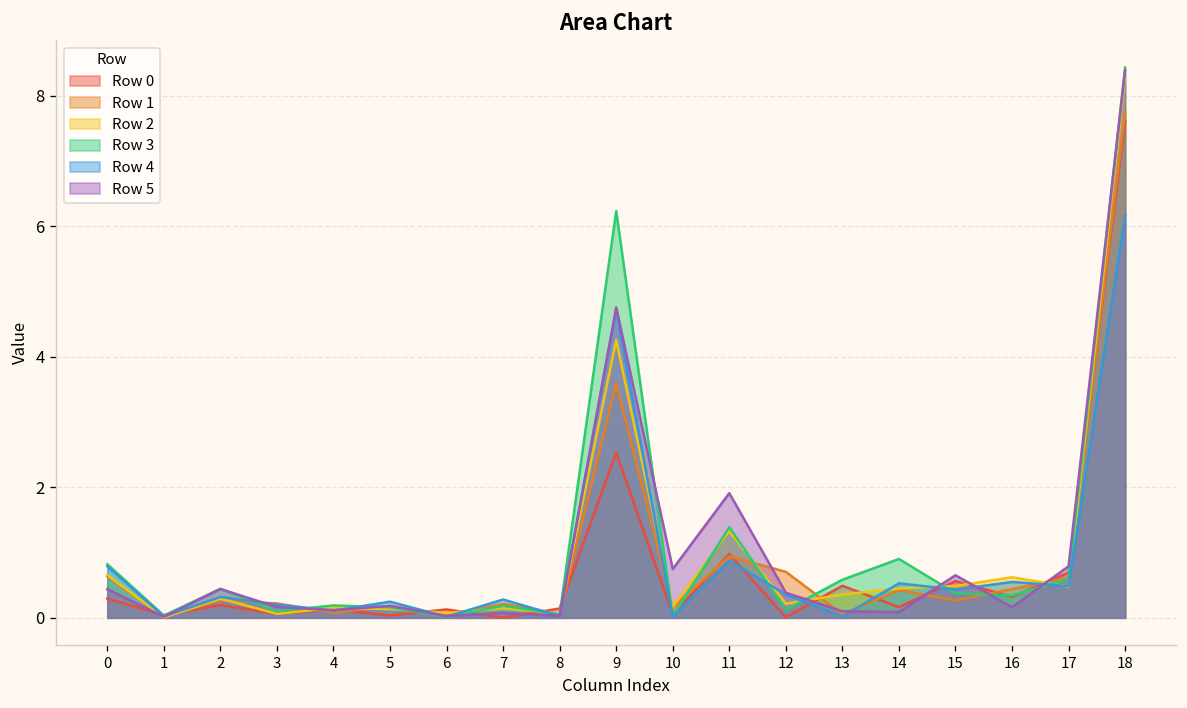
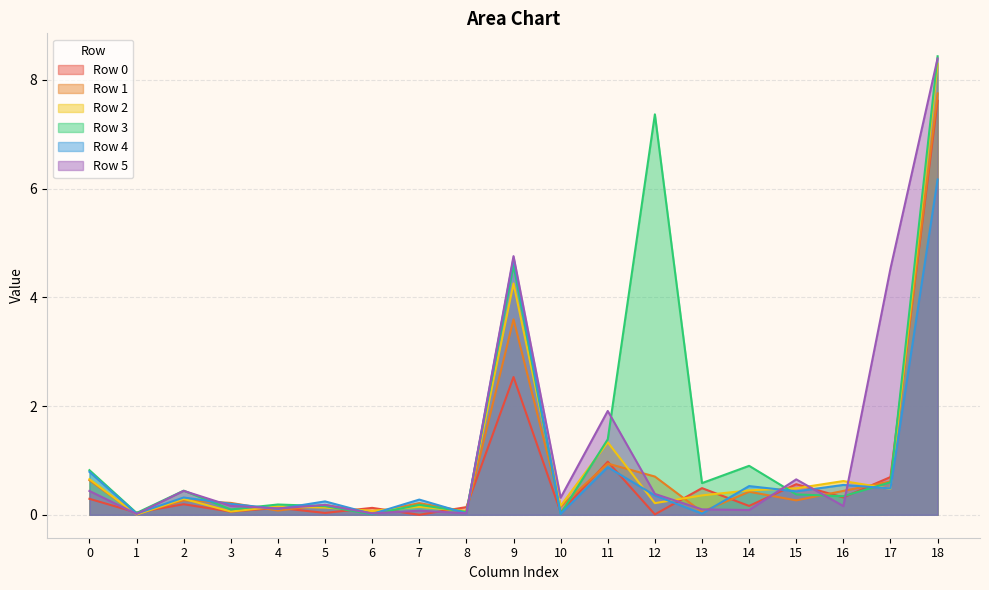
Row 3, 9: 6.2 -> 4.6
Row 5, 10: 0.7 -> 0.3
Row 3, 12: 0.1 -> 7.4
Row 5, 17: 0.8 -> 4.5
